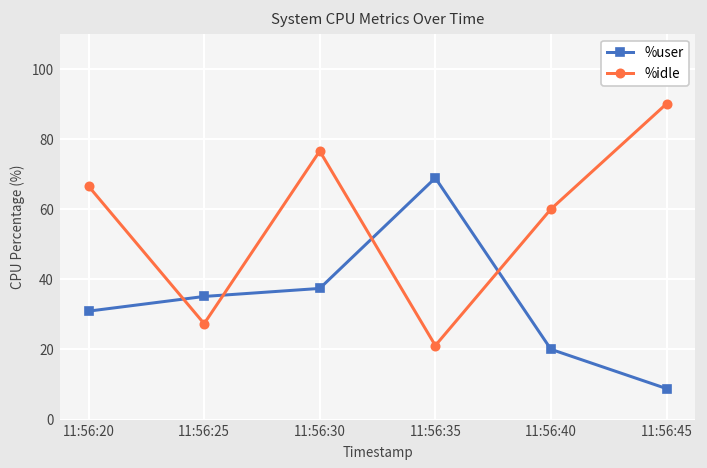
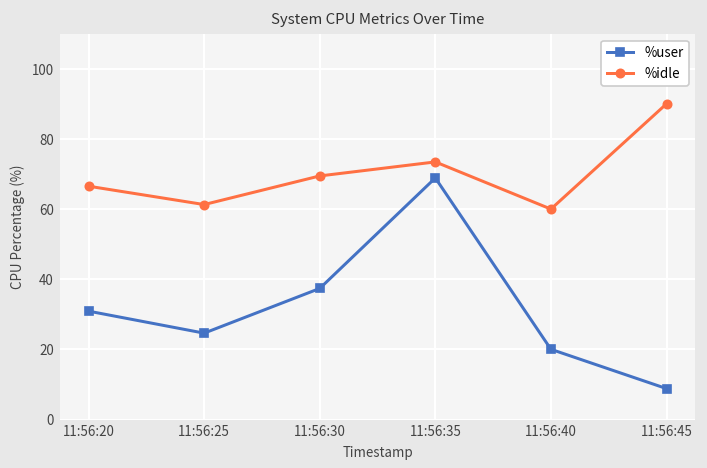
%user, 11:56:25: 35 -> 25
%idle, 11:56:25: 27 -> 61
%idle, 11:56:30: 77 -> 70
%idle, 11:56:35: 21 -> 74
